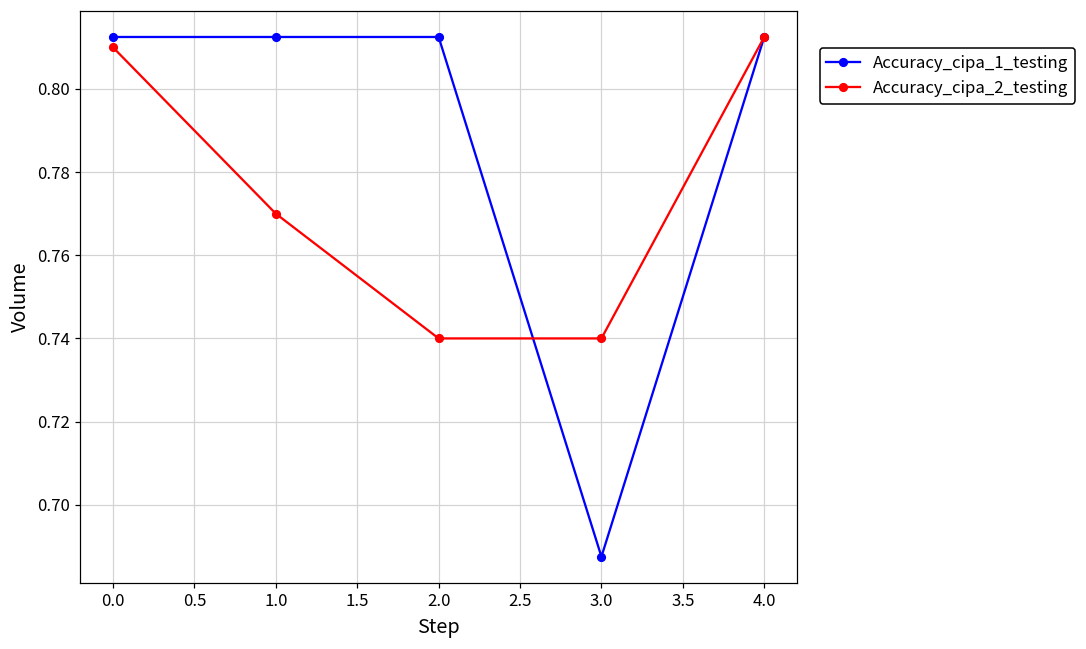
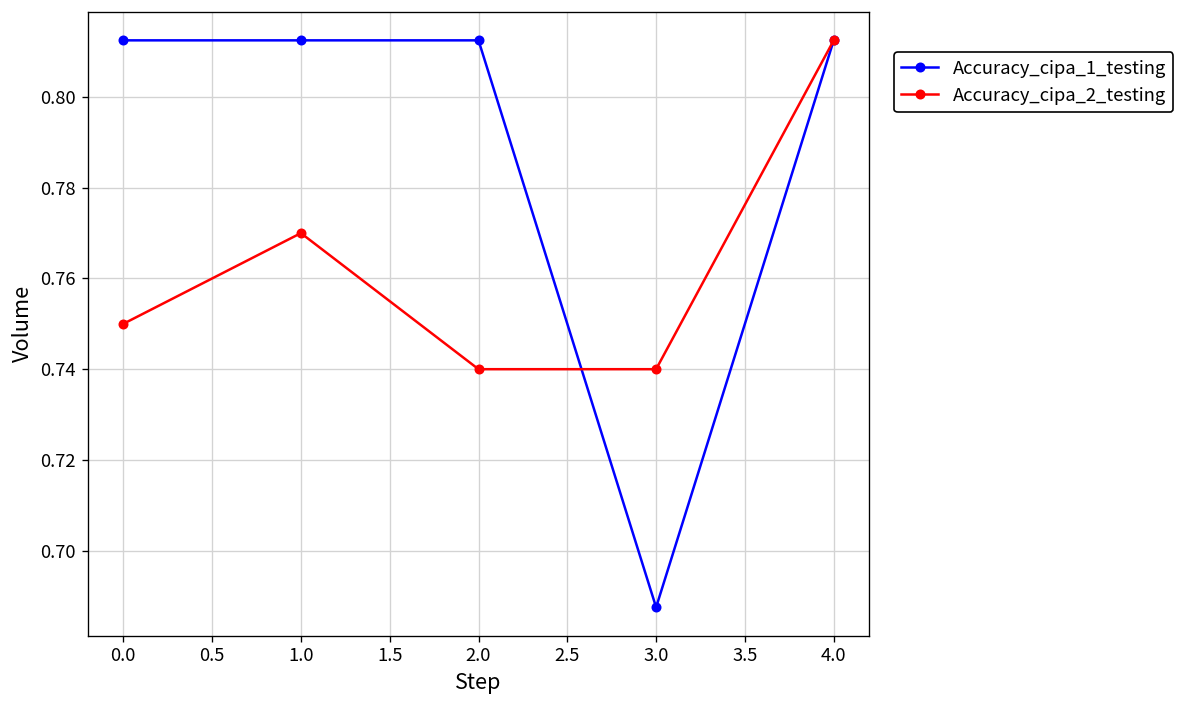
Accuracy_cipa_2_testing, 0.0: 0.81 -> 0.75
